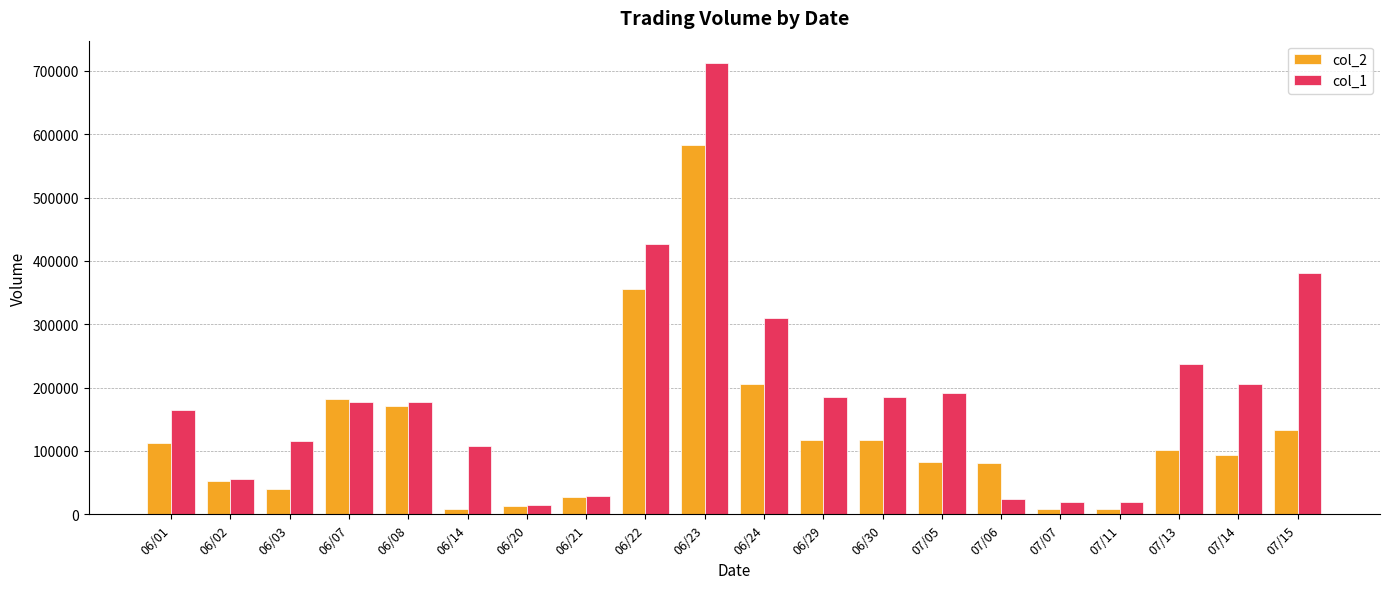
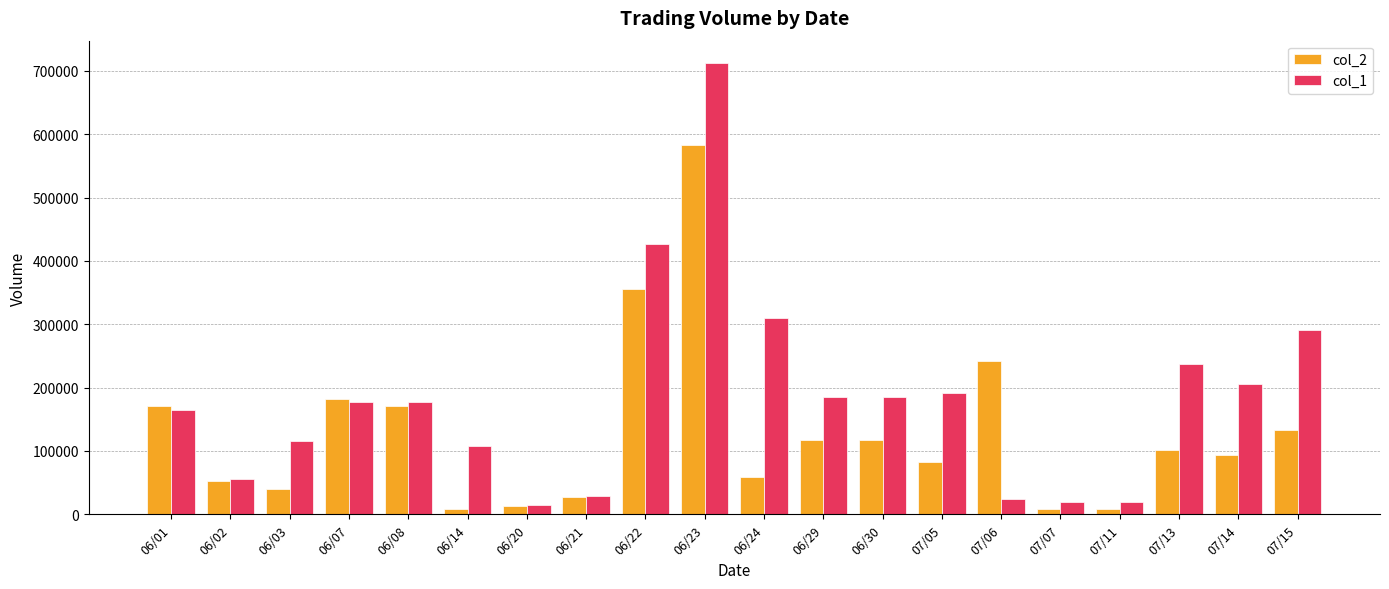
col_2, 06/01: 110000 -> 170000
col_2, 06/24: 210000 -> 60000
col_2, 07/06: 80000 -> 240000
col_1, 07/15: 380000 -> 290000
